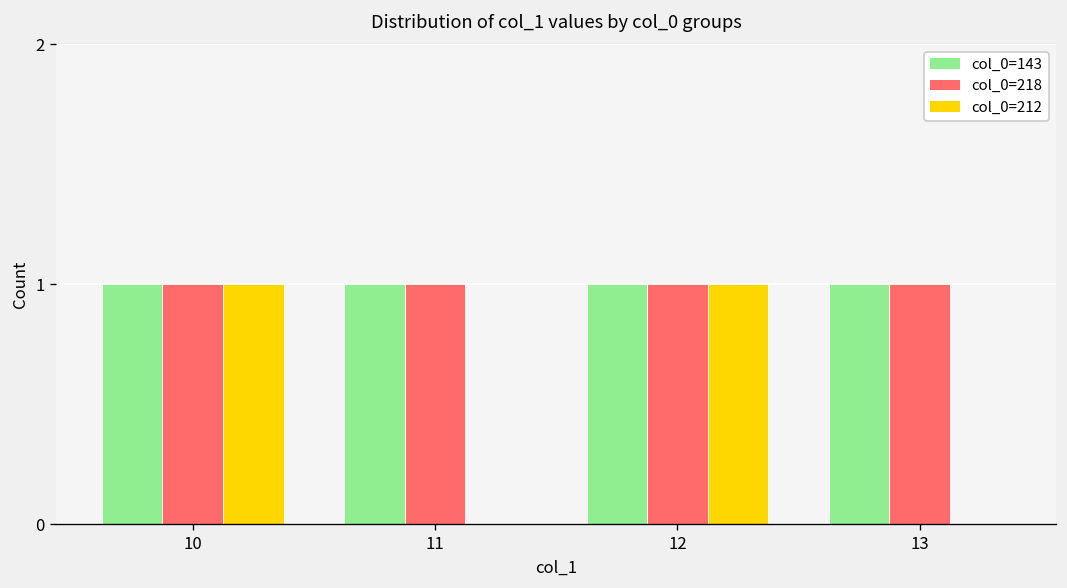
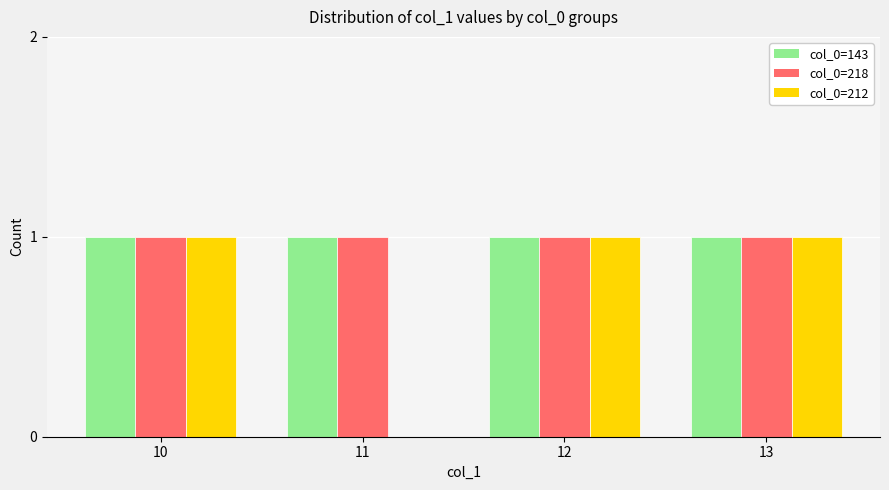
col_0=212, 13: 0 -> 1
